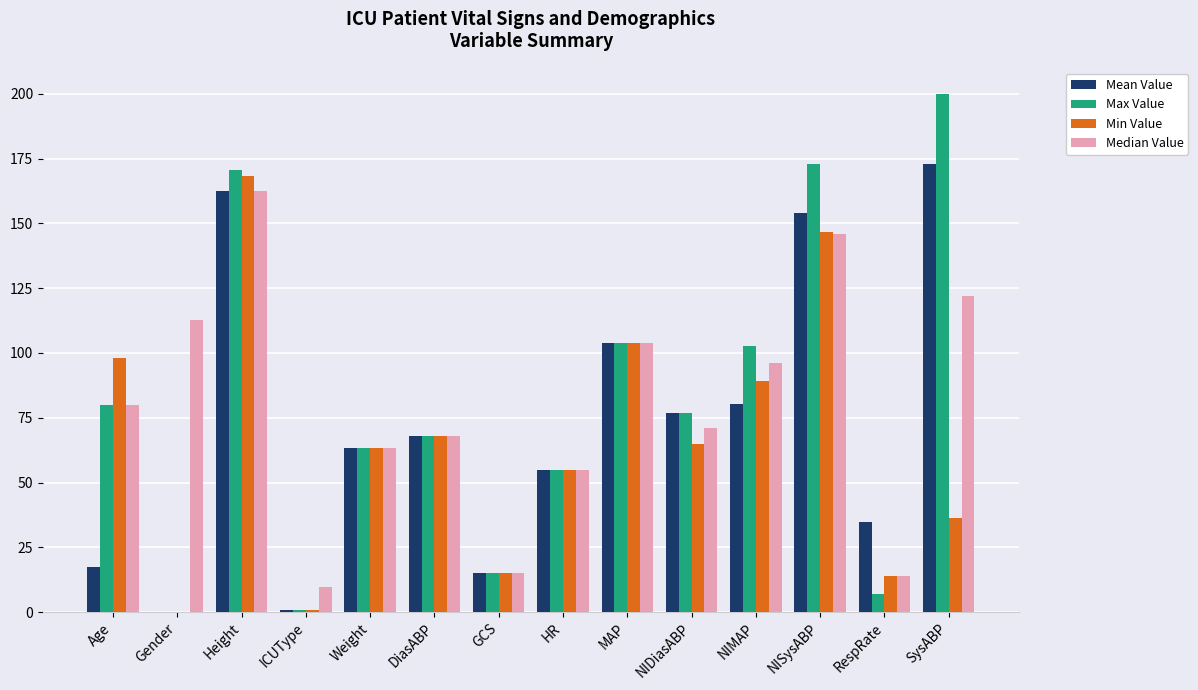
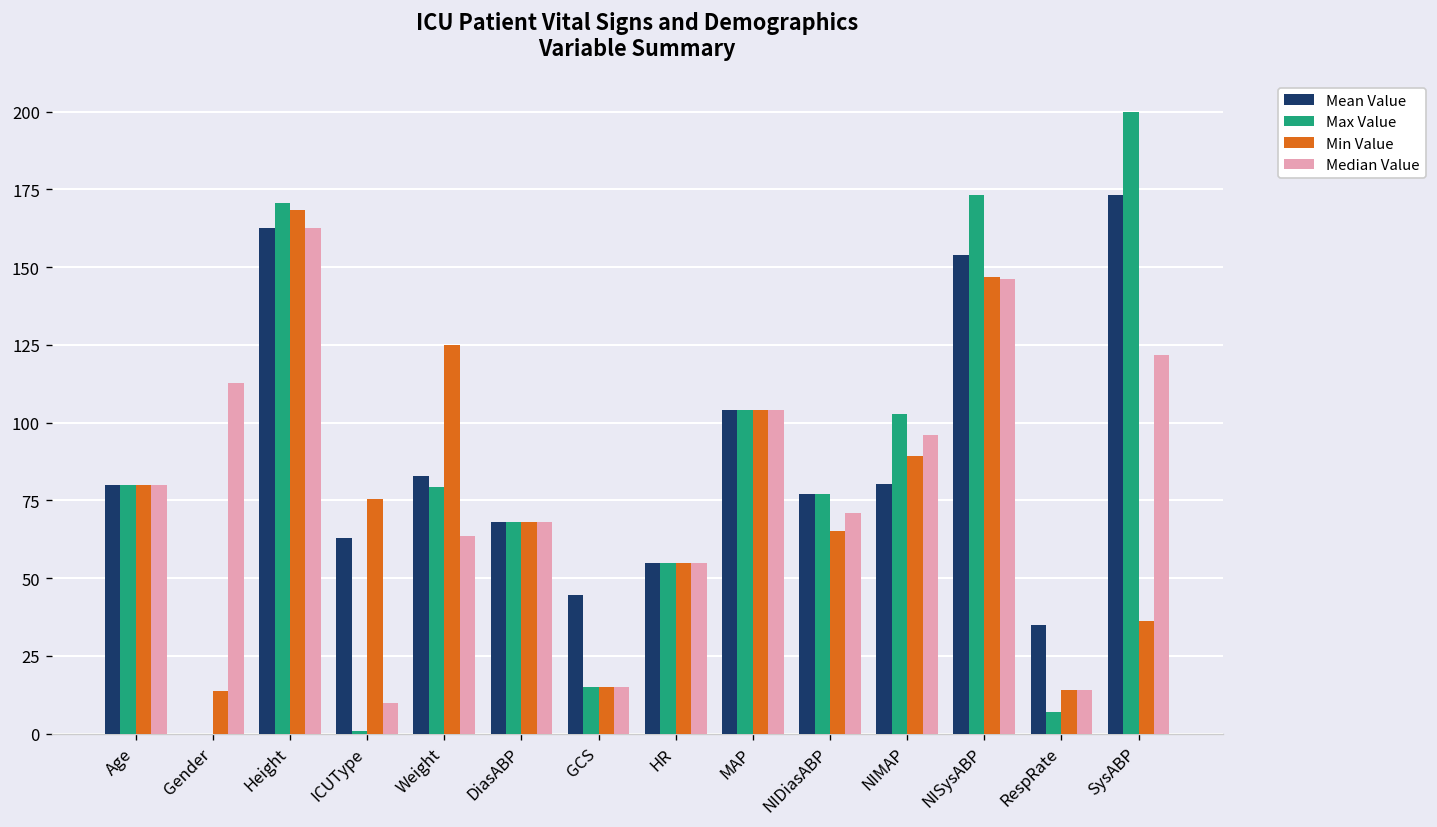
Mean Value, Age: 18 -> 80
Min Value, Age: 98 -> 80
Min Value, Gender: 0 -> 14
Mean Value, ICUType: 1 -> 63
Min Value, ICUType: 1 -> 76
Mean Value, Weight: 63 -> 83
Max Value, Weight: 63 -> 79
Min Value, Weight: 63 -> 125
Mean Value, GCS: 15 -> 45
